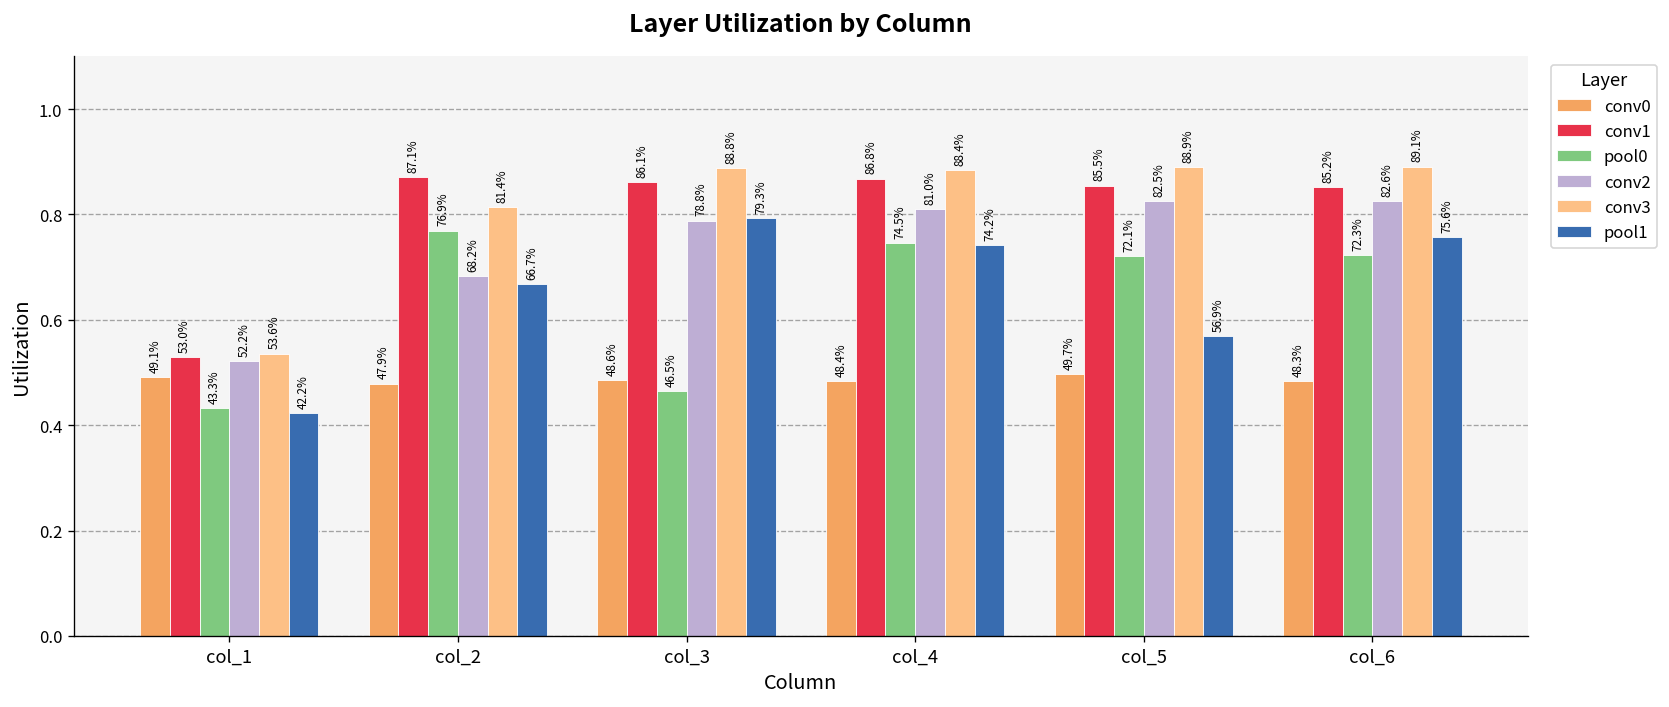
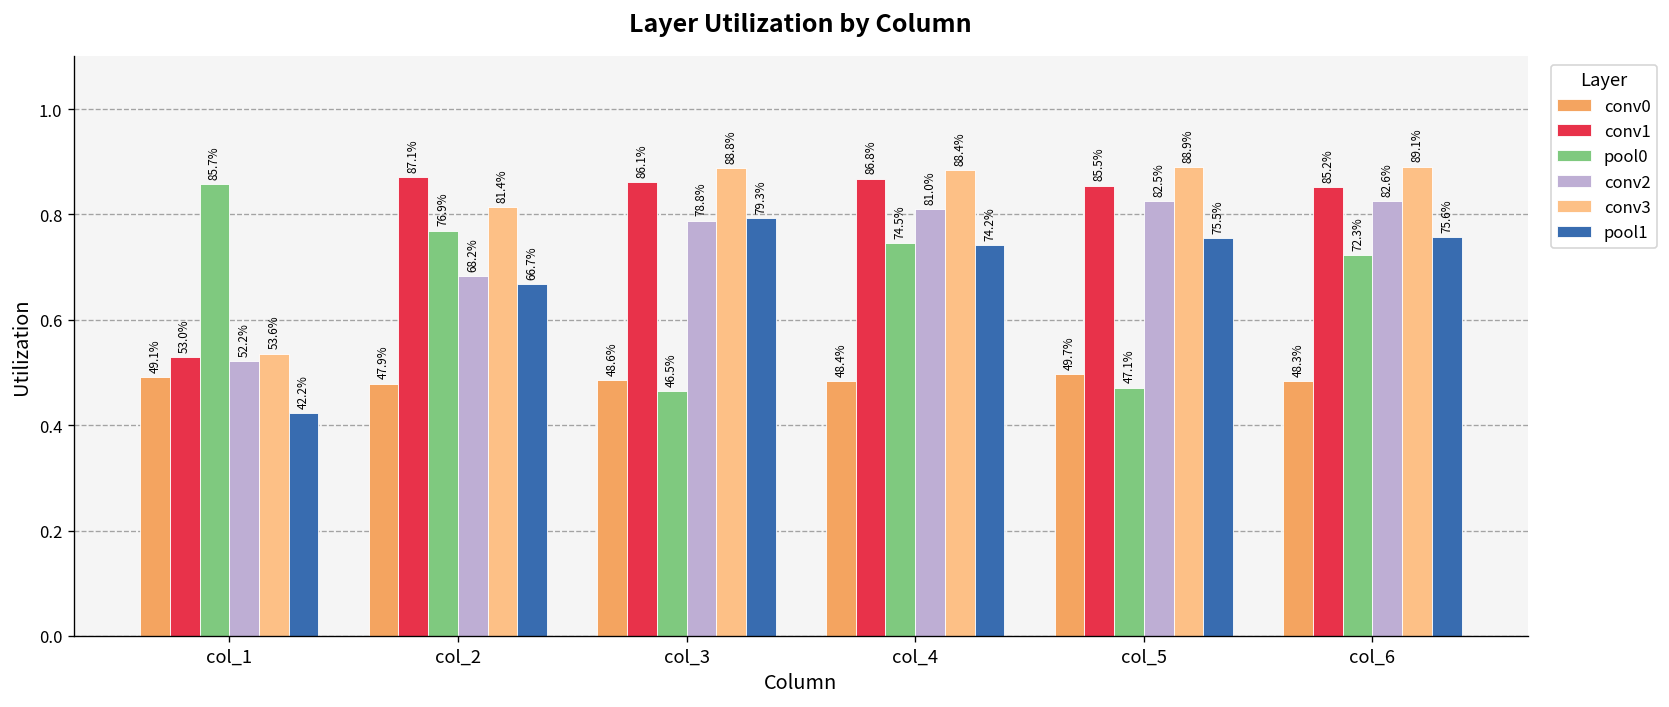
pool0, col_1: 43.3% -> 85.7%
pool0, col_5: 72.1% -> 47.1%
pool1, col_5: 56.9% -> 75.5%
